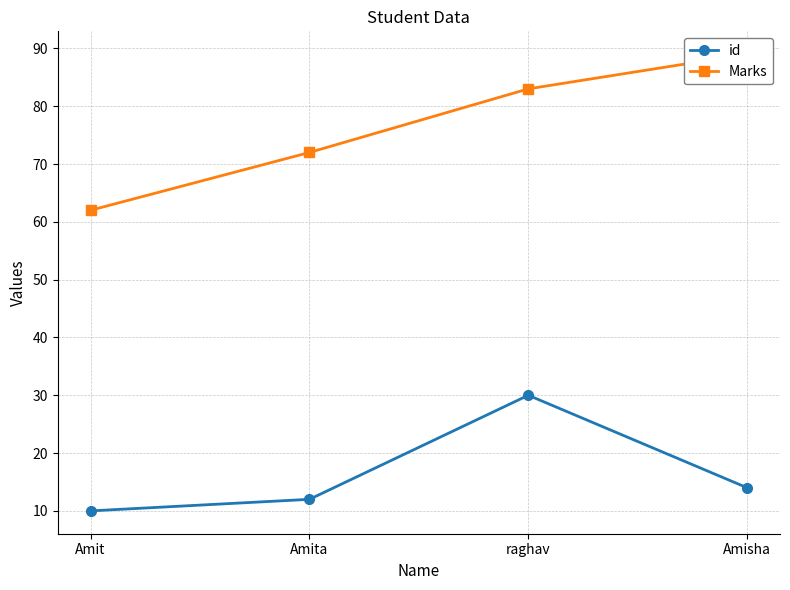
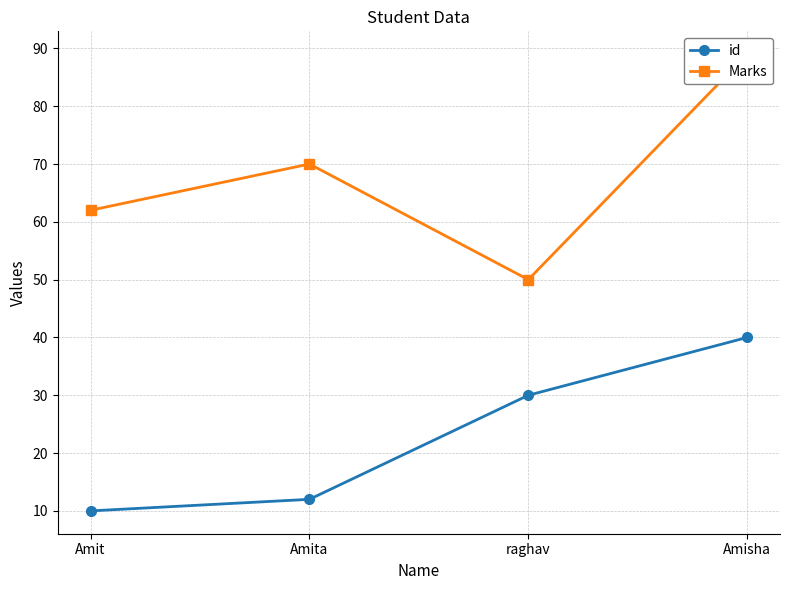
Marks, Amita: 72 -> 70
Marks, raghav: 83 -> 50
id, Amisha: 14 -> 40
